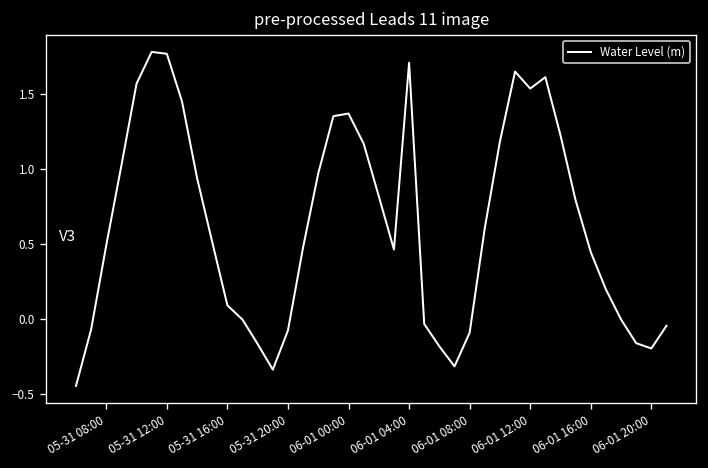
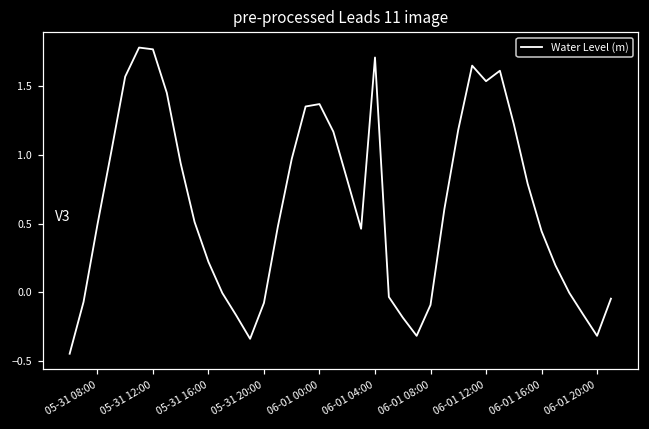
05-31 16:00: 0.09 -> 0.22
06-01 20:00: -0.20 -> -0.32
